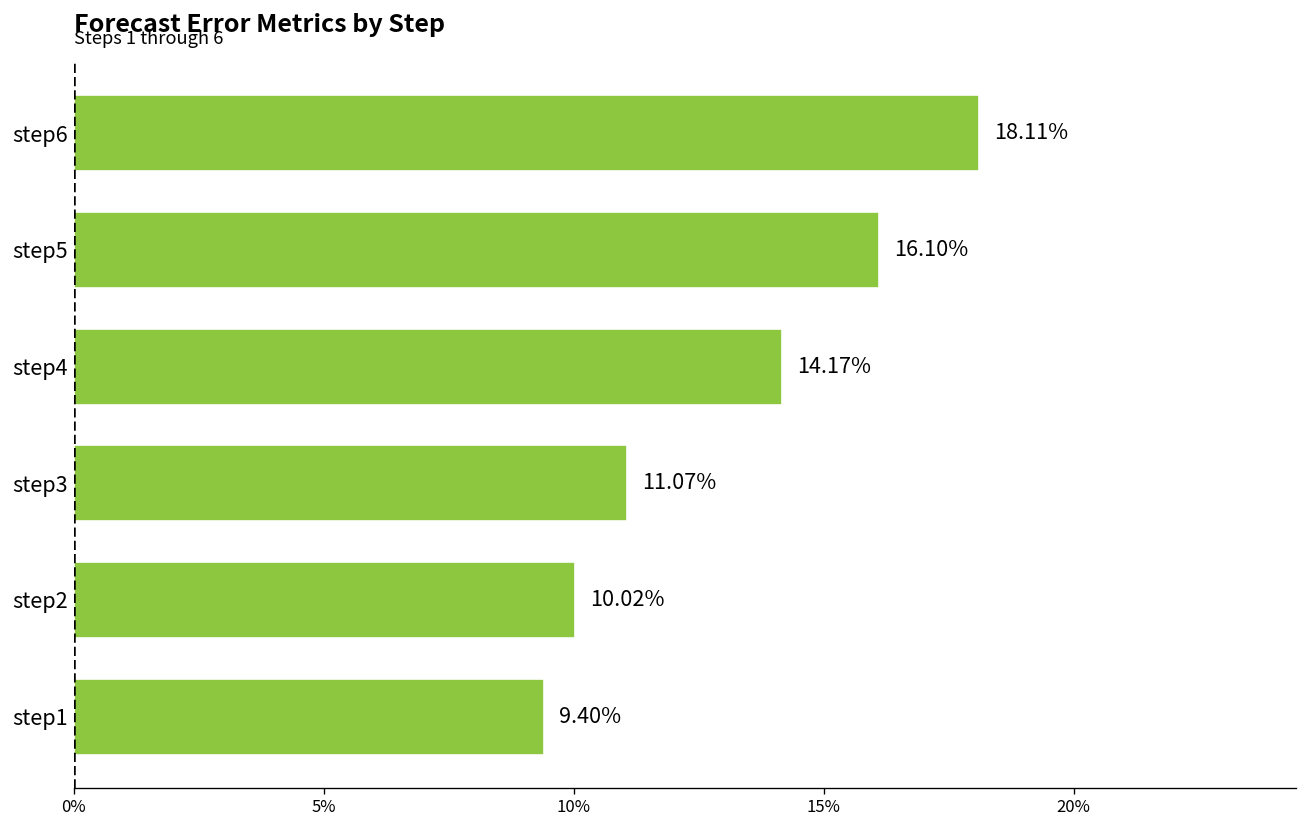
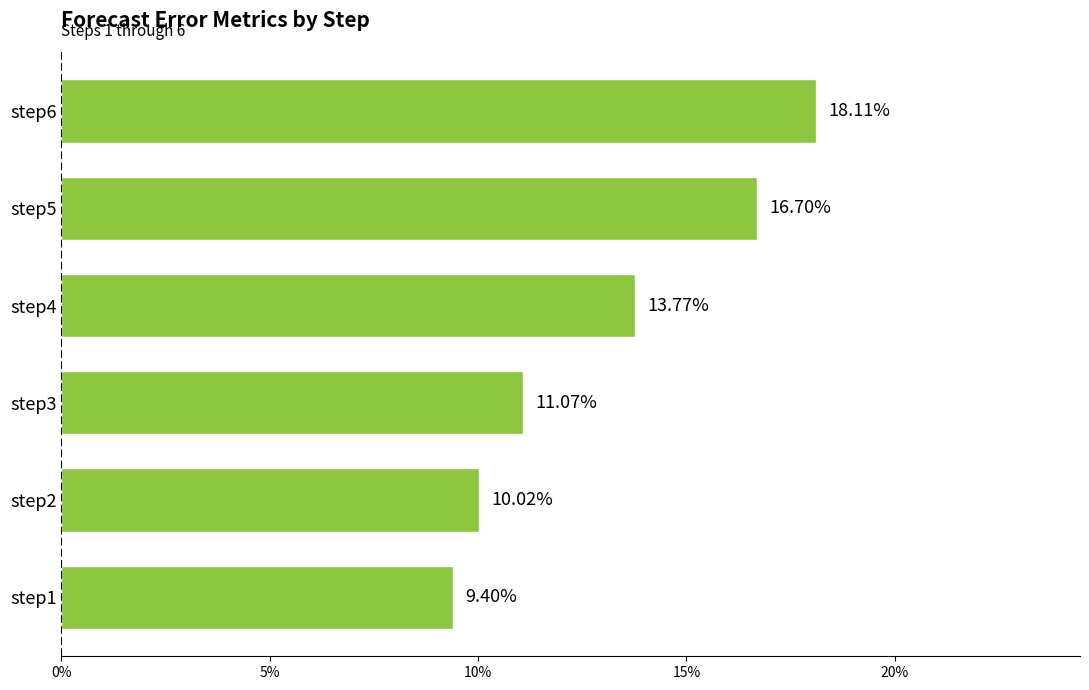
step5: 16.10% -> 16.70%
step4: 14.17% -> 13.77%
